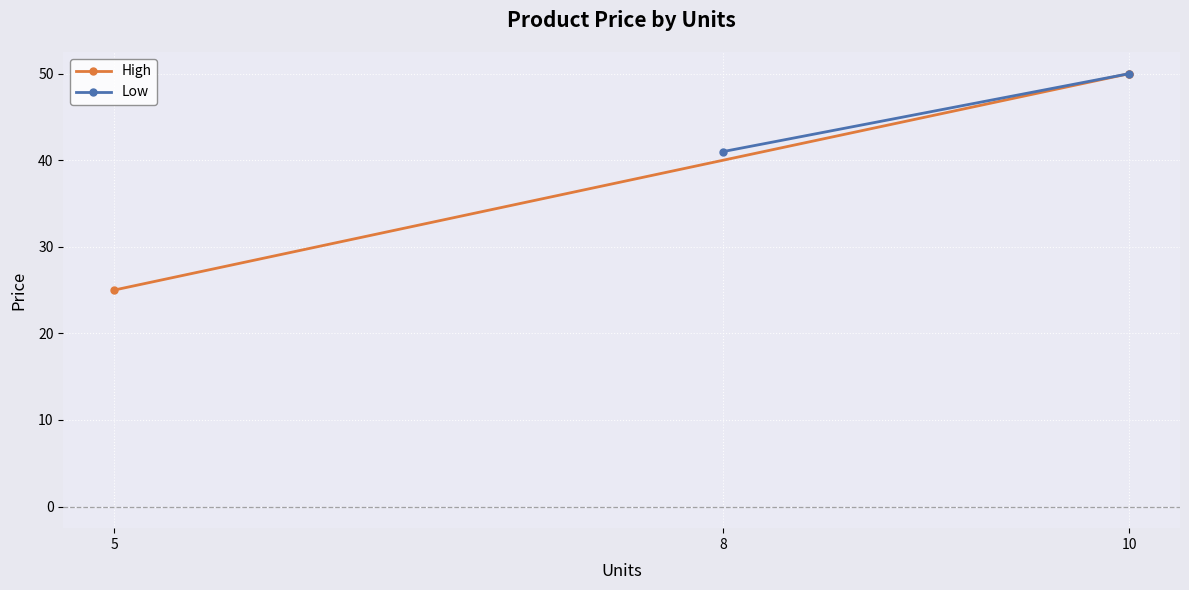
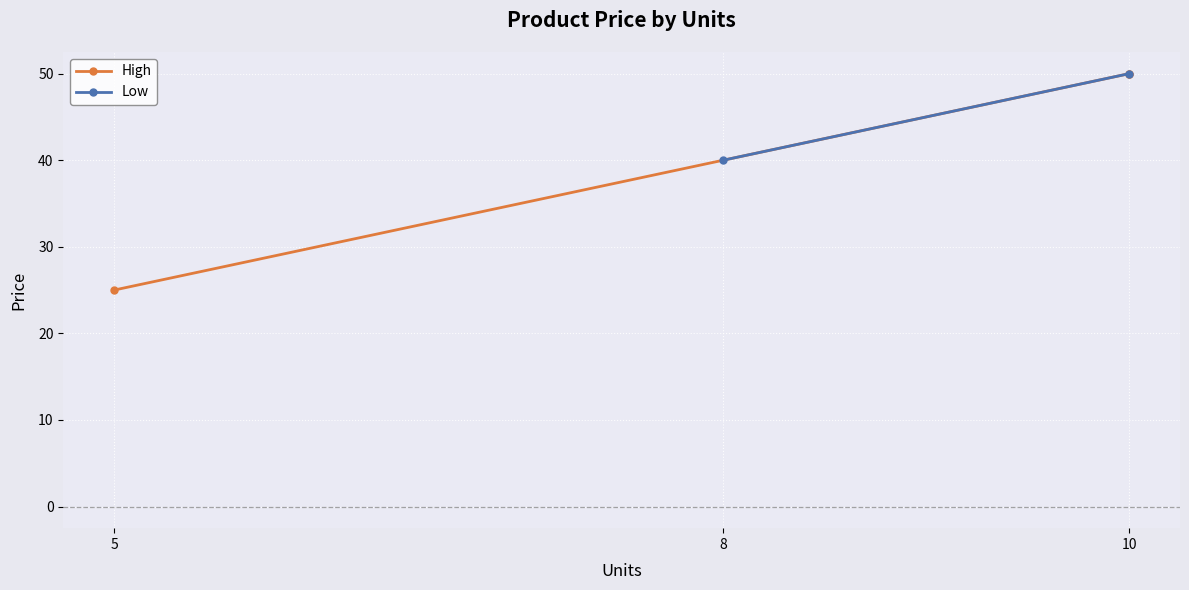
Low, 8: 41 -> 40
